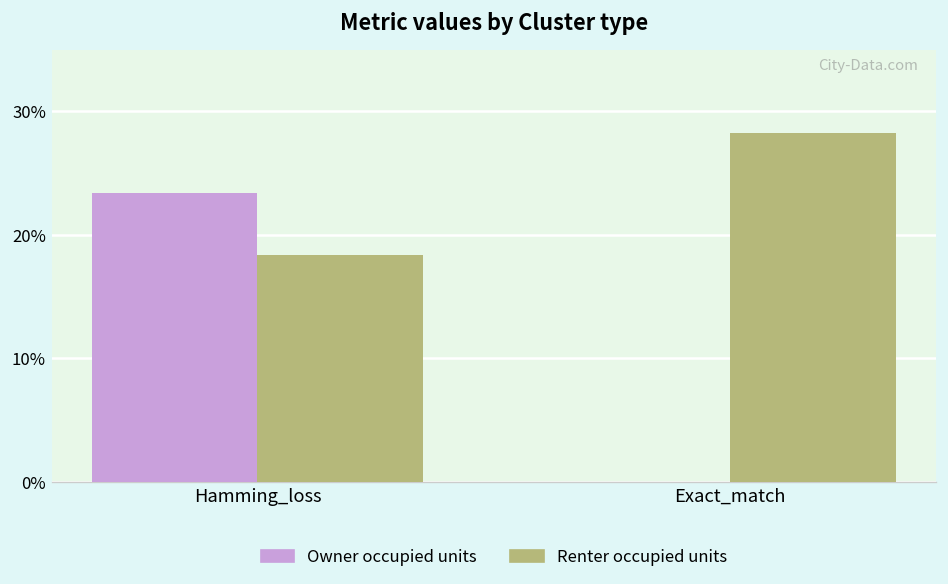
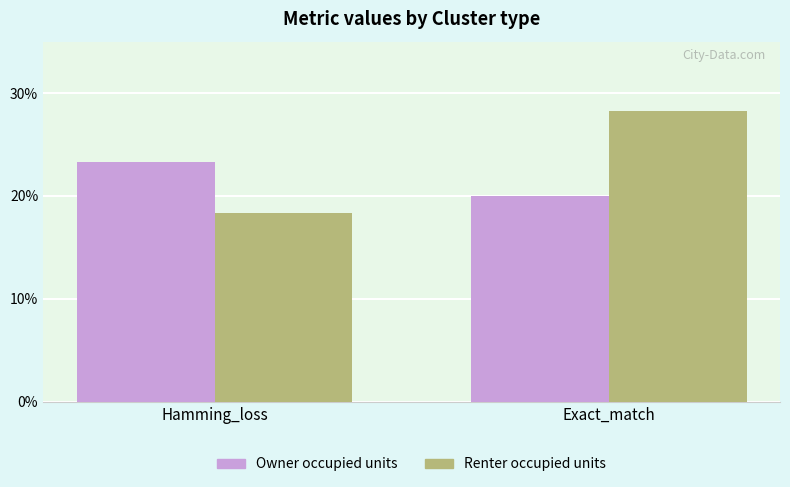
Owner occupied units, Exact_match: 0.0% -> 20.0%
